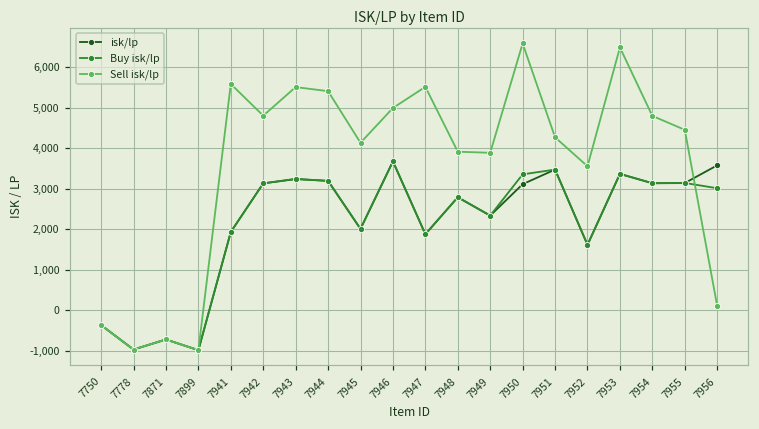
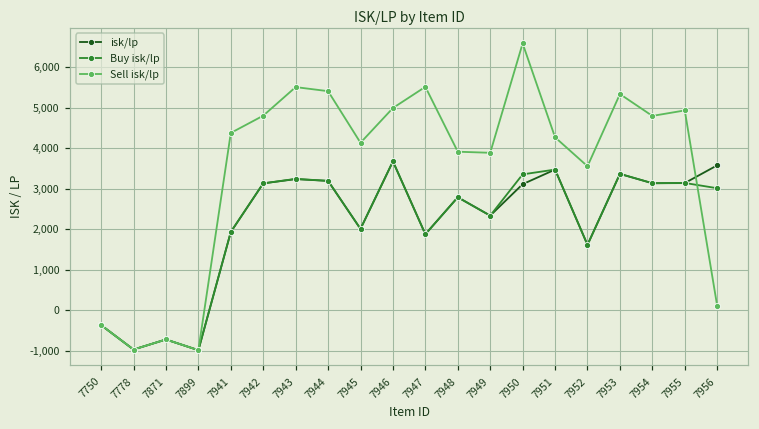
Sell isk/lp, 7941: 5,600 -> 4,400
Sell isk/lp, 7953: 6,500 -> 5,300
Sell isk/lp, 7955: 4,500 -> 4,900
